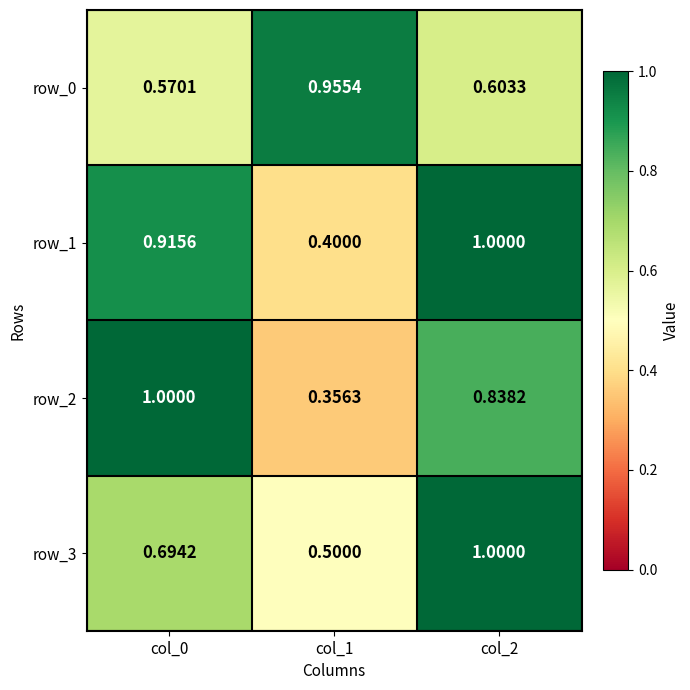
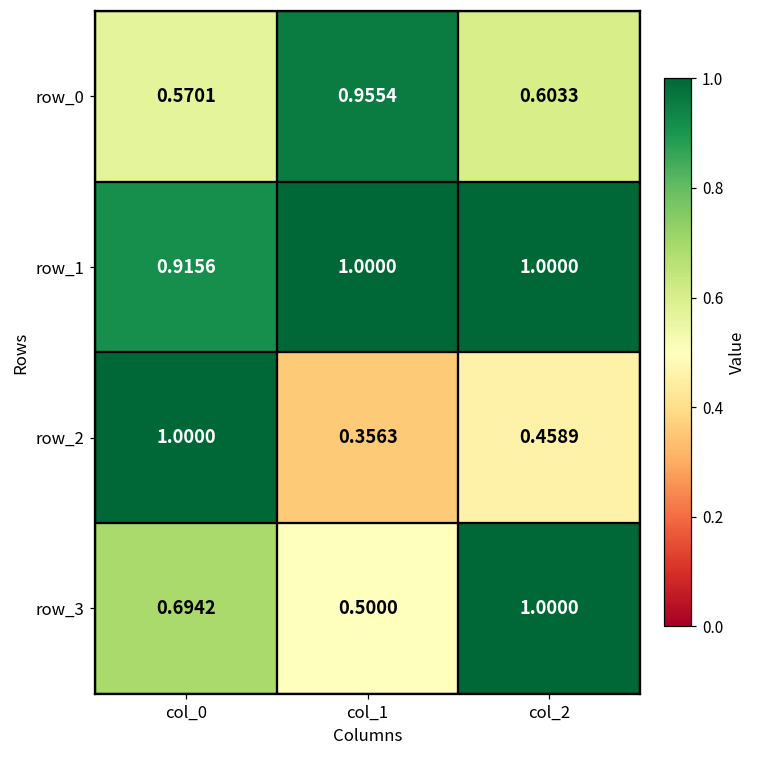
row_1, col_1: 0.4000 -> 1.0000
row_2, col_2: 0.8382 -> 0.4589
